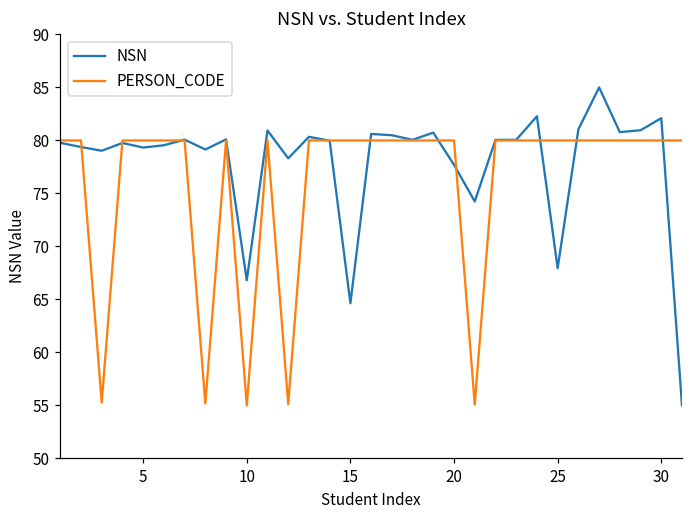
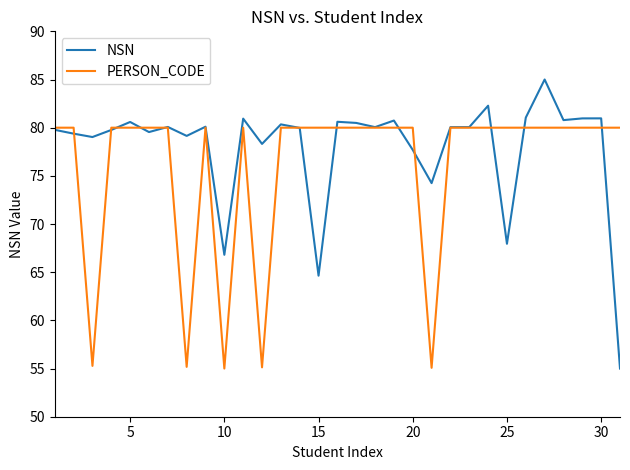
NSN, 5: 79 -> 81
NSN, 30: 82 -> 81
